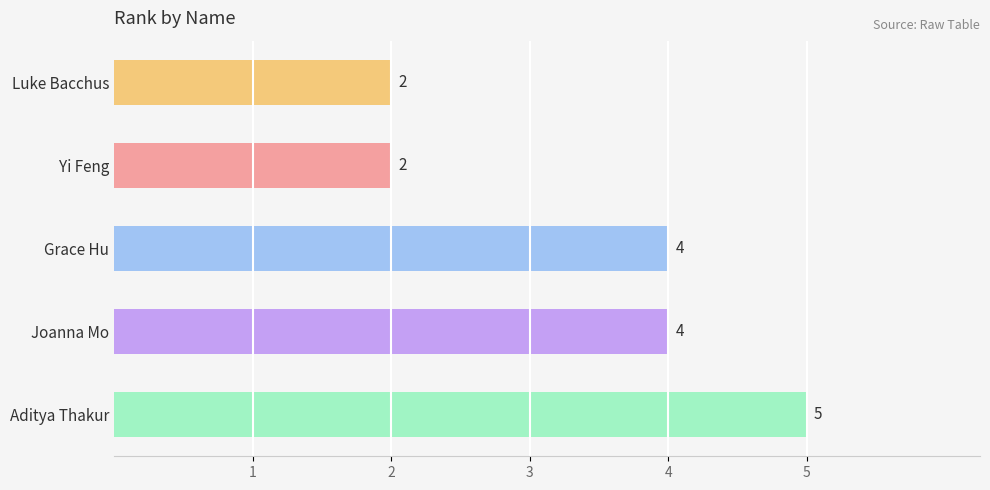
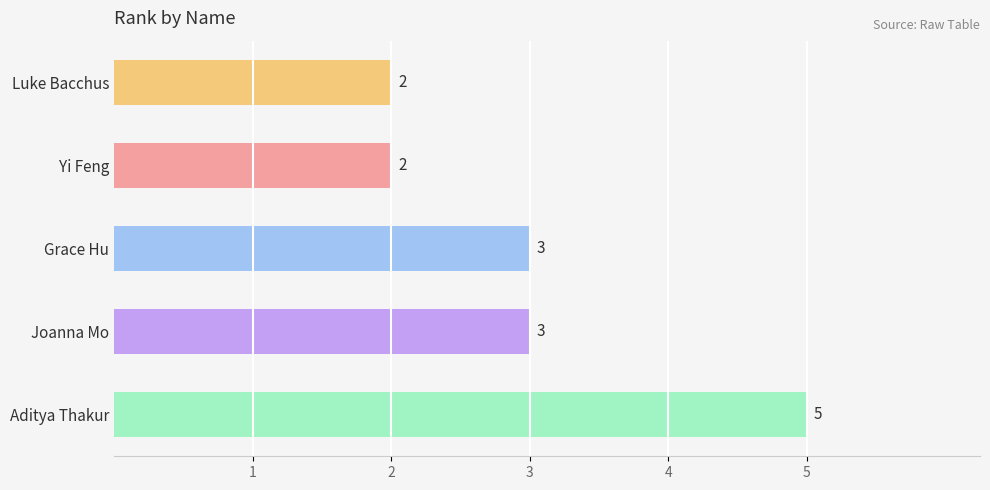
Grace Hu: 4 -> 3
Joanna Mo: 4 -> 3
